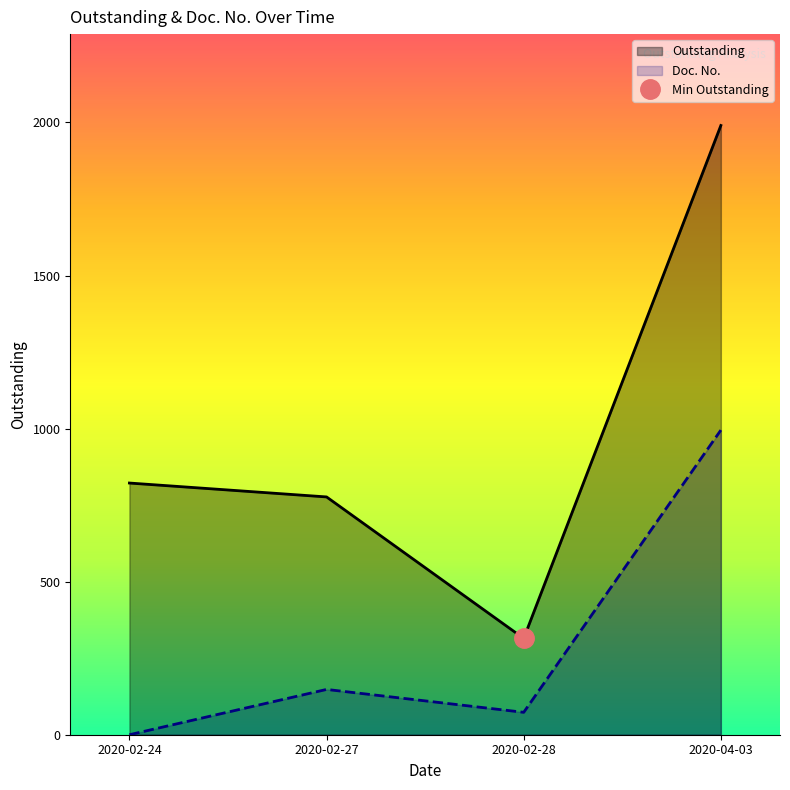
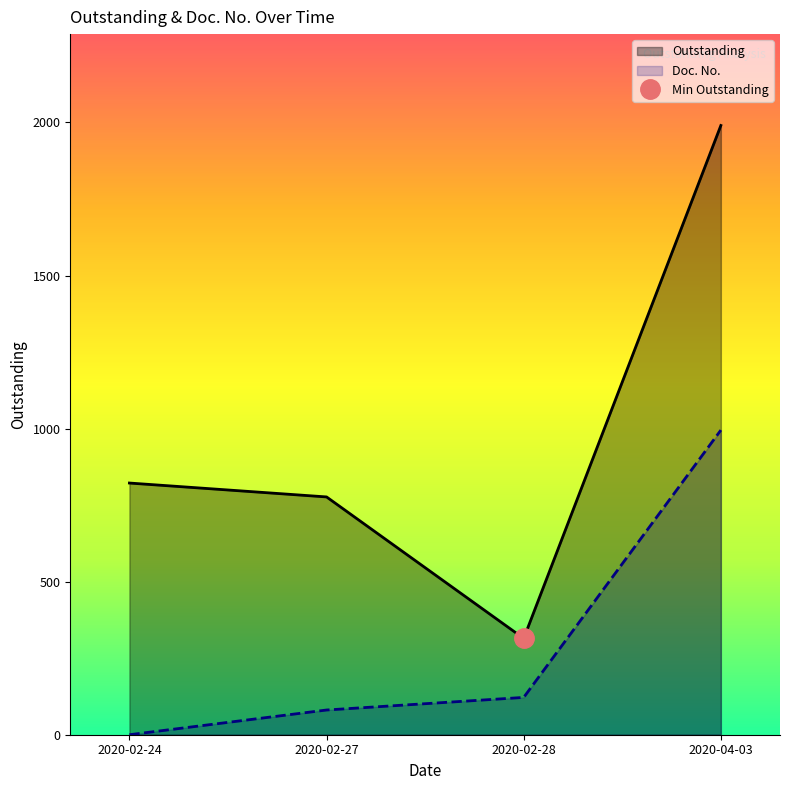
Doc. No., 2020-02-27: 150 -> 80
Doc. No., 2020-02-28: 70 -> 120
